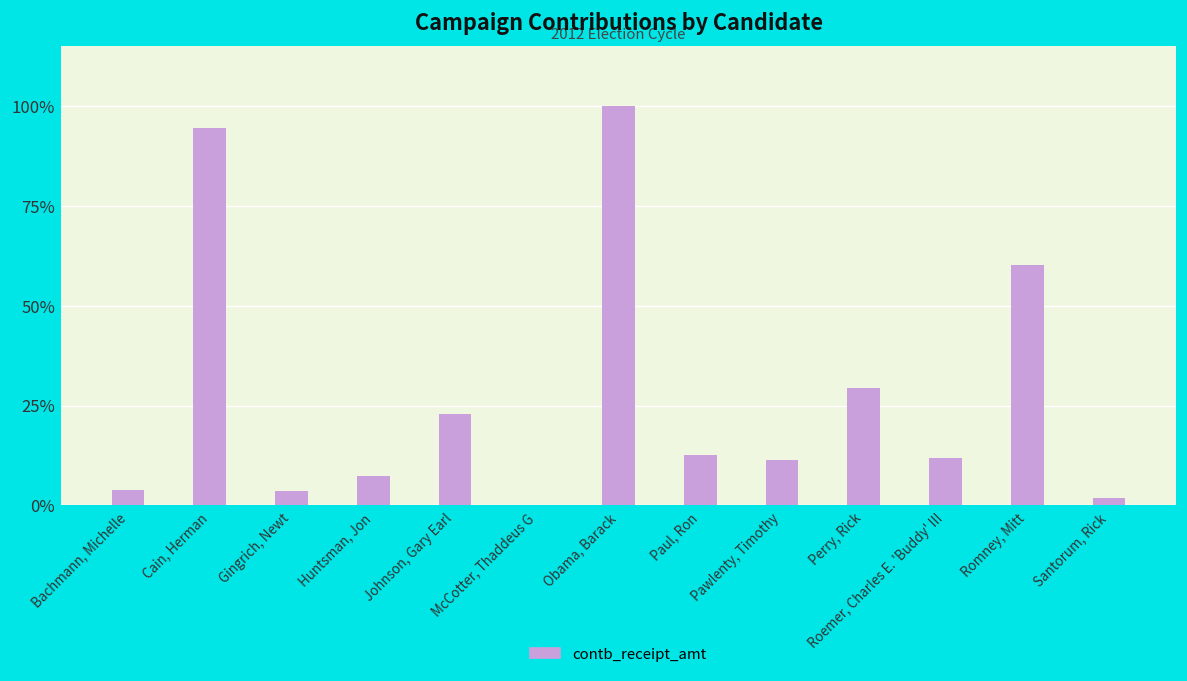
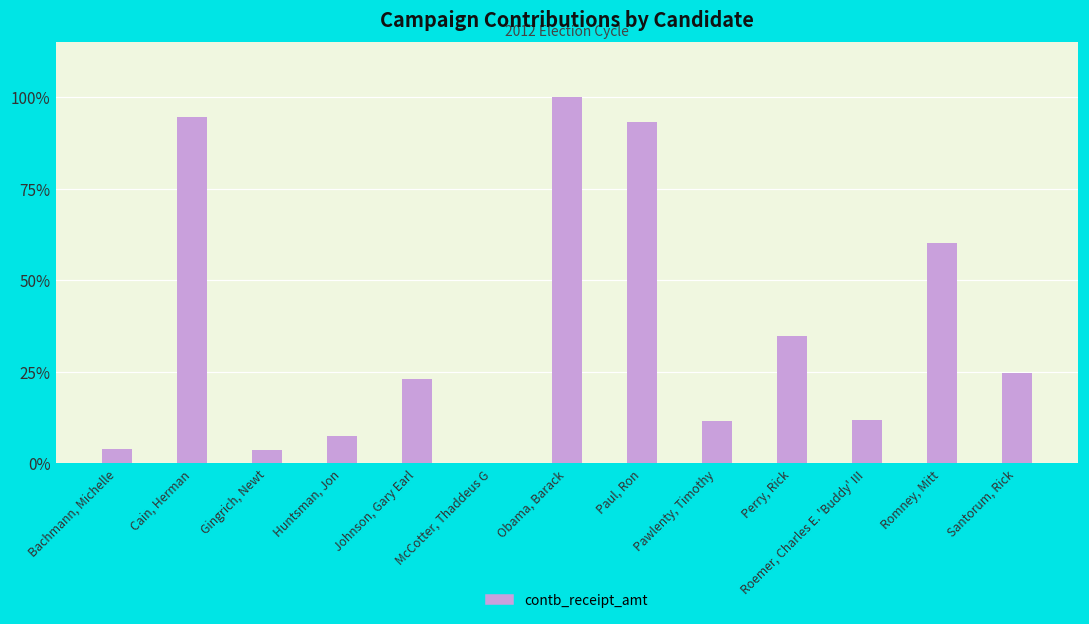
Paul, Ron: 13% -> 93%
Perry, Rick: 29% -> 35%
Santorum, Rick: 2% -> 25%
